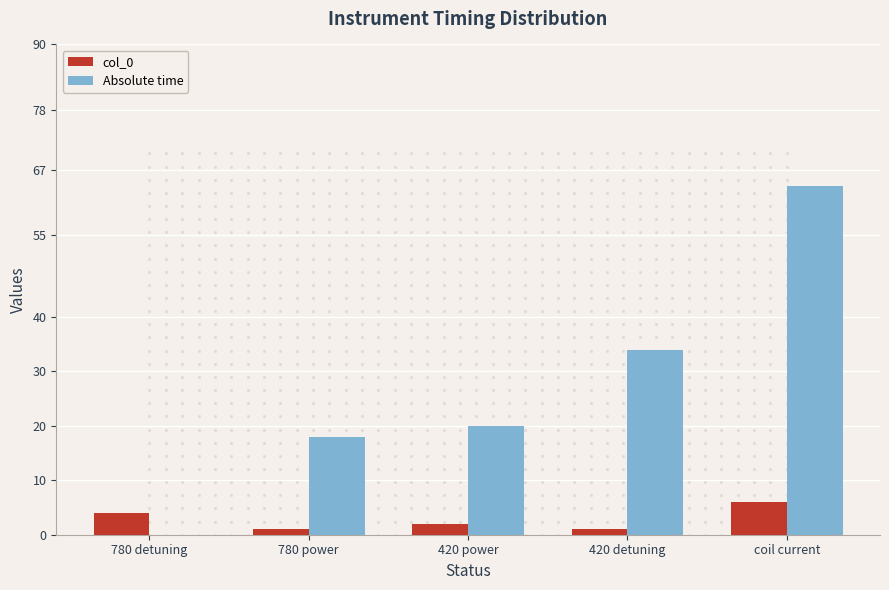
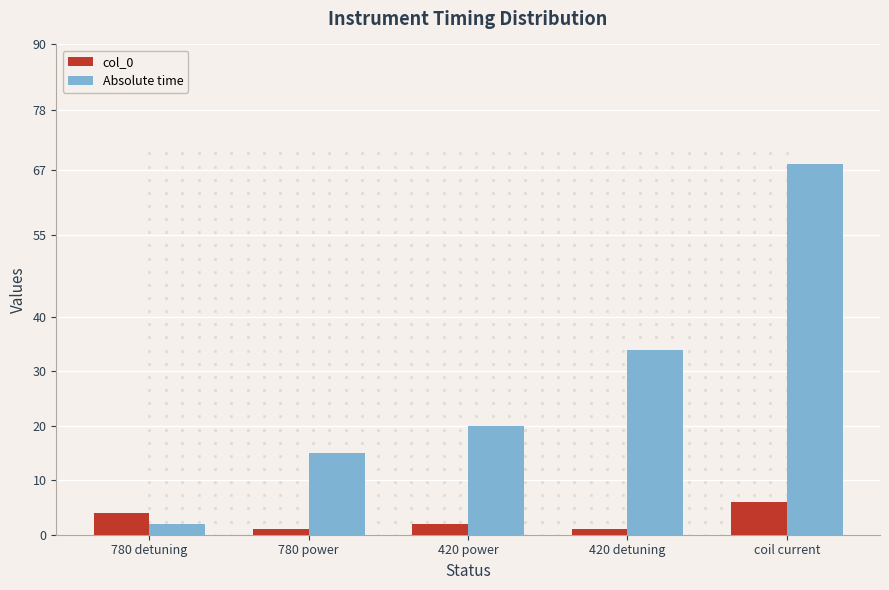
Absolute time, 780 detuning: 0 -> 2
Absolute time, 780 power: 18 -> 15
Absolute time, coil current: 64 -> 68
